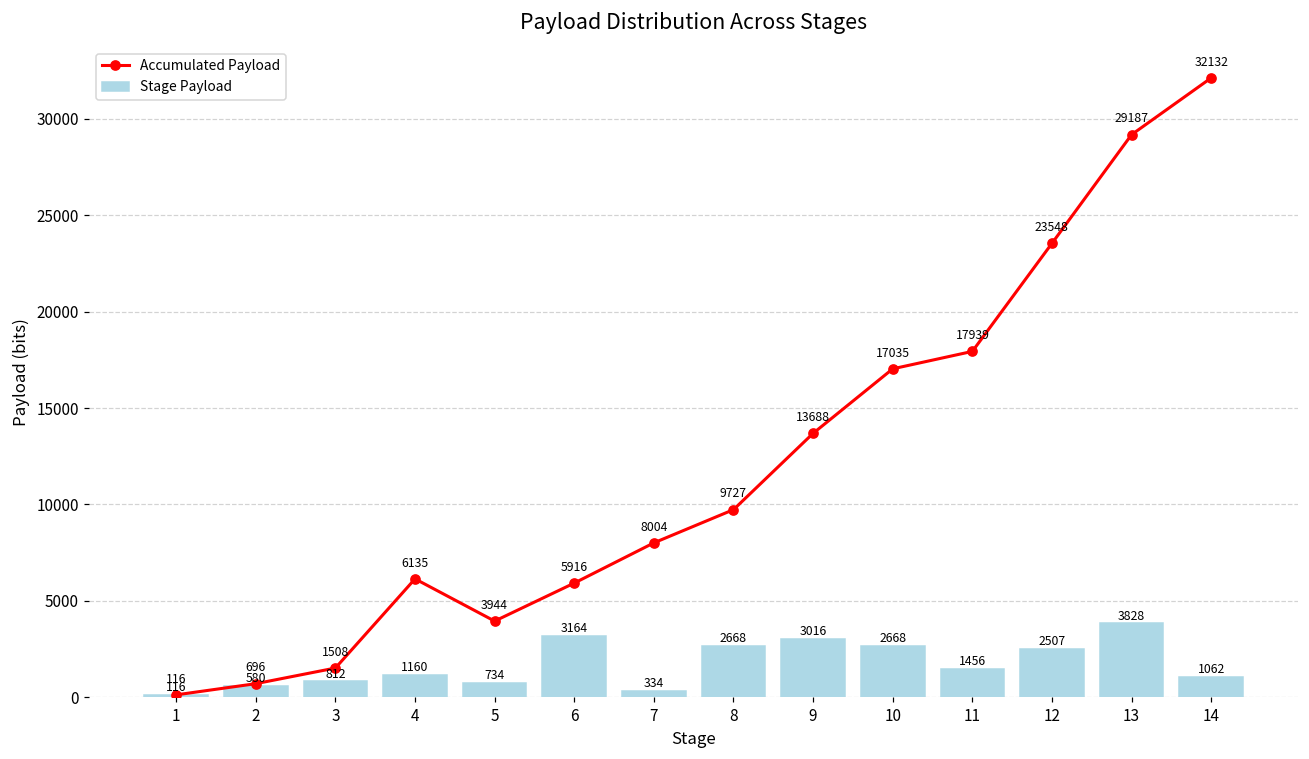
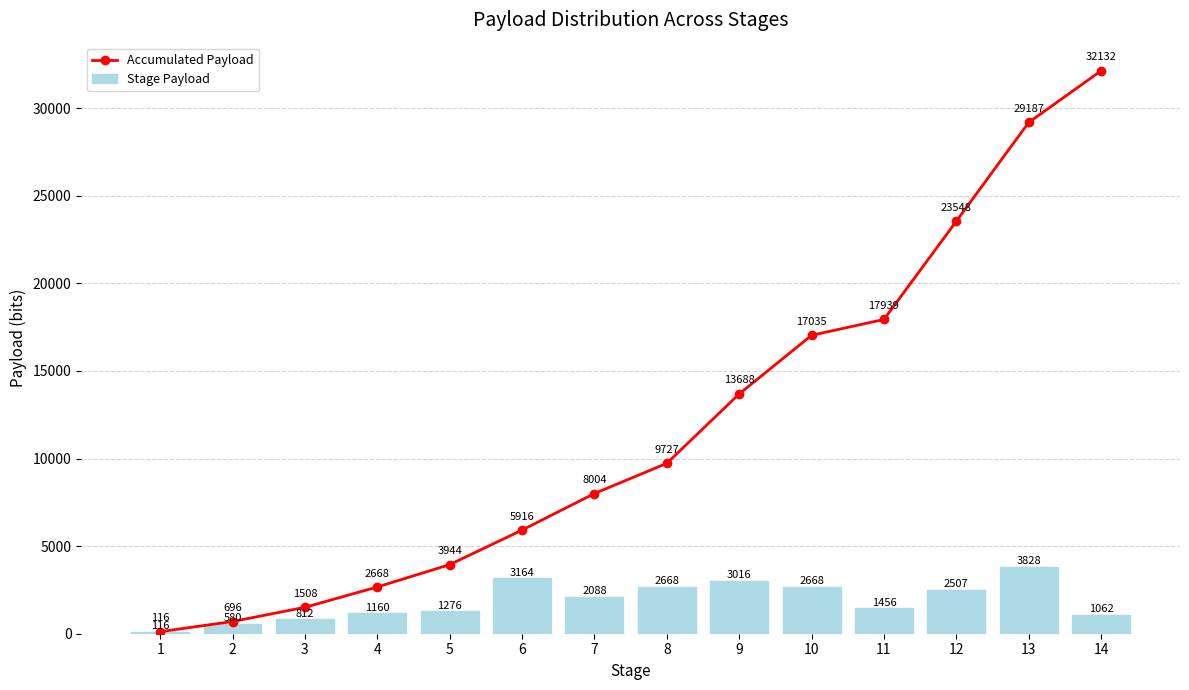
Accumulated Payload, 4: 6135 -> 2668
Stage Payload, 5: 734 -> 1276
Stage Payload, 7: 334 -> 2088
